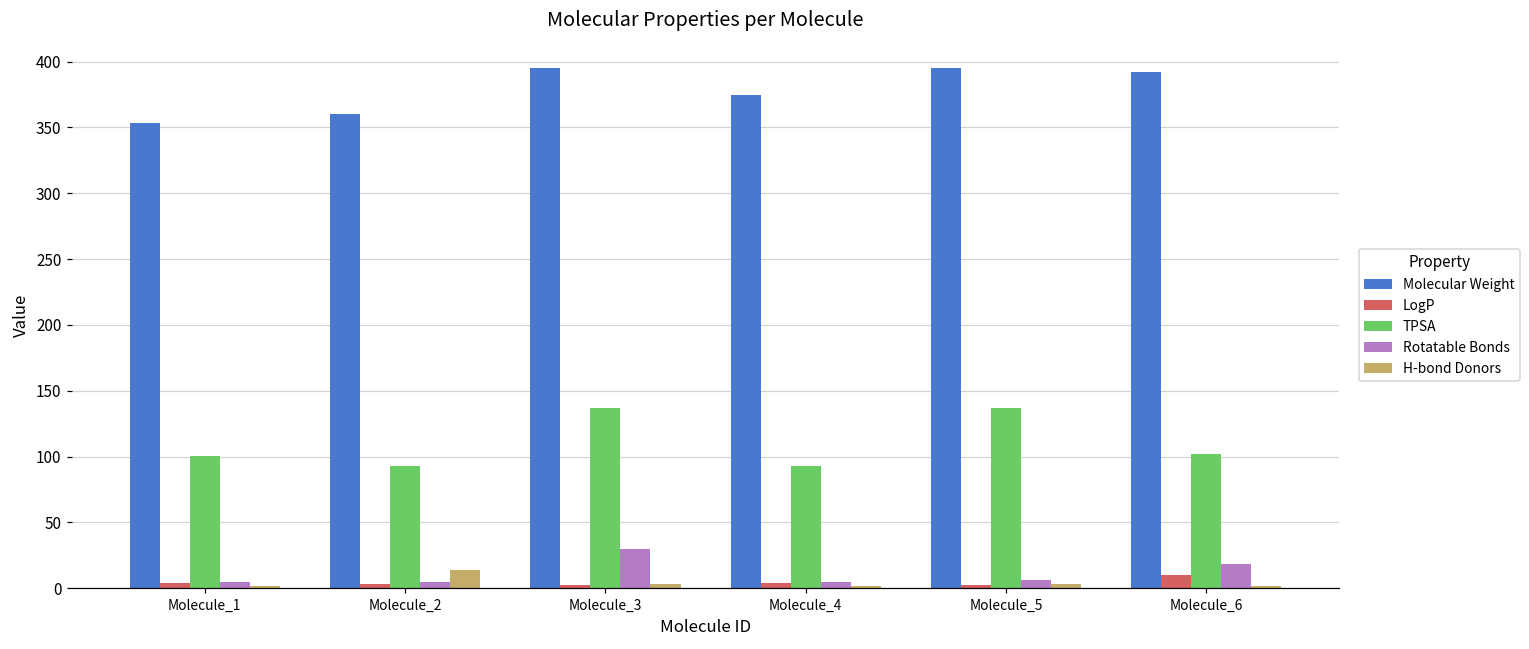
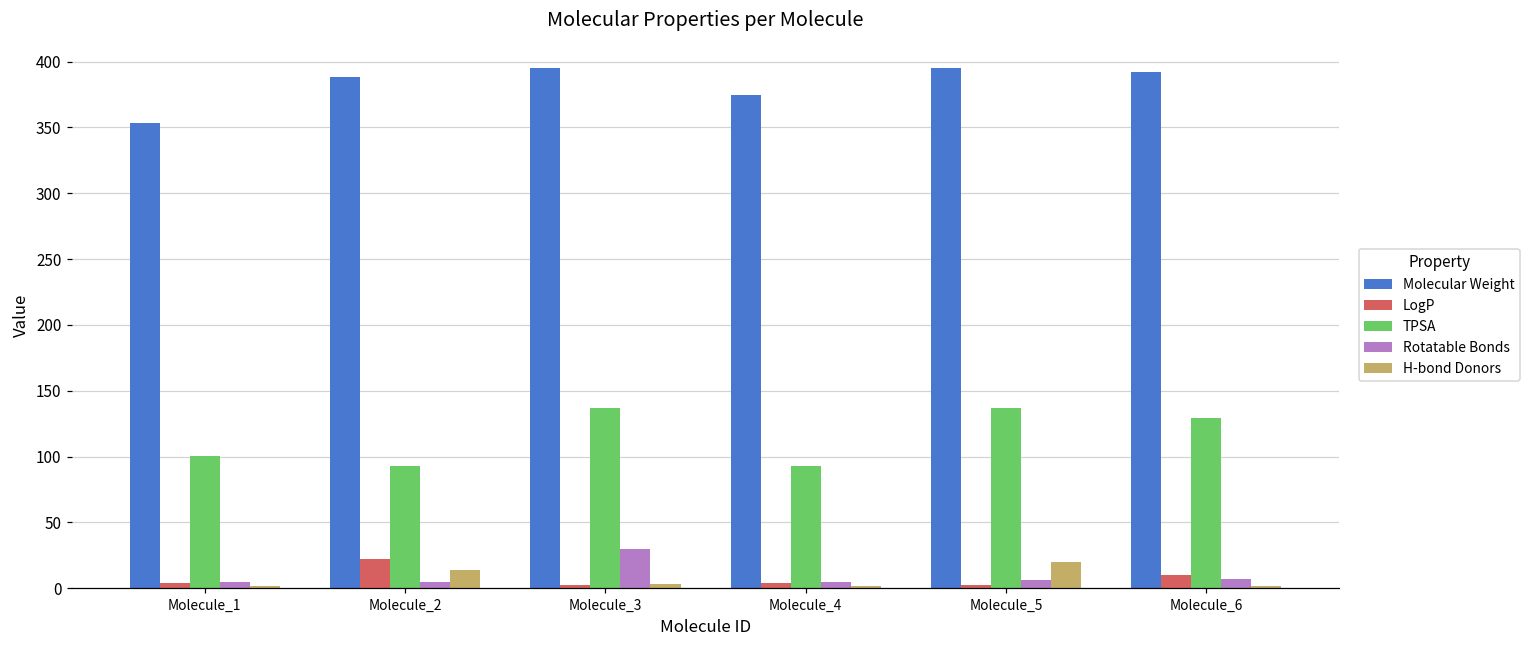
Molecular Weight, Molecule_2: 360 -> 388
LogP, Molecule_2: 4 -> 22
H-bond Donors, Molecule_5: 3 -> 20
TPSA, Molecule_6: 102 -> 130
Rotatable Bonds, Molecule_6: 18 -> 7
